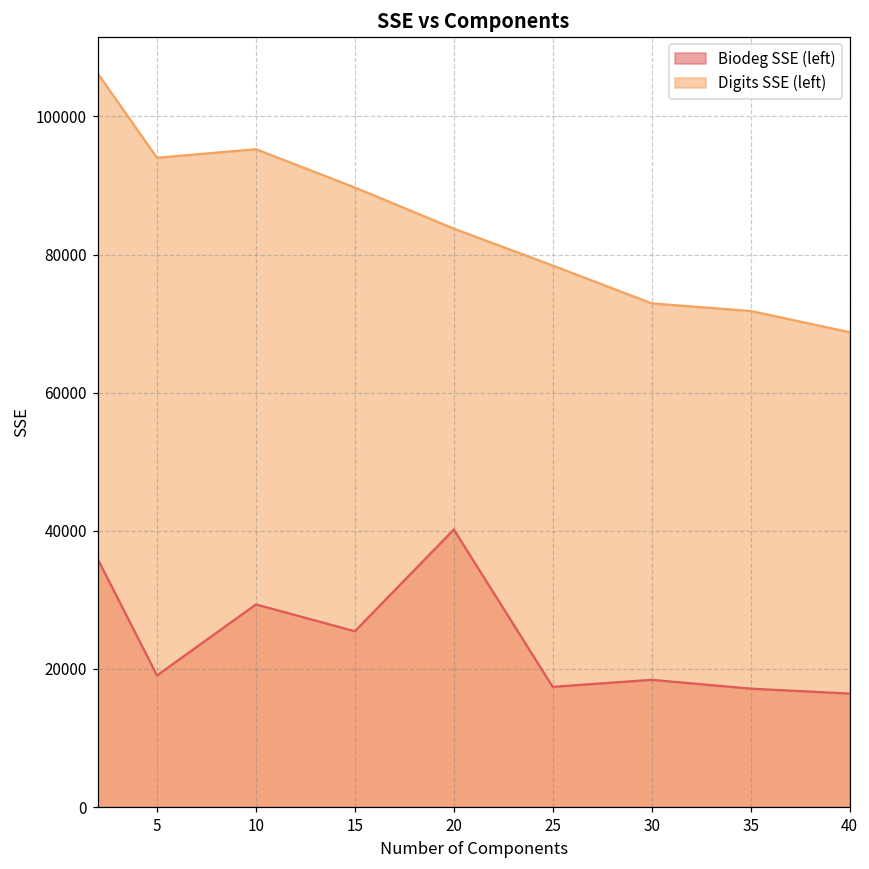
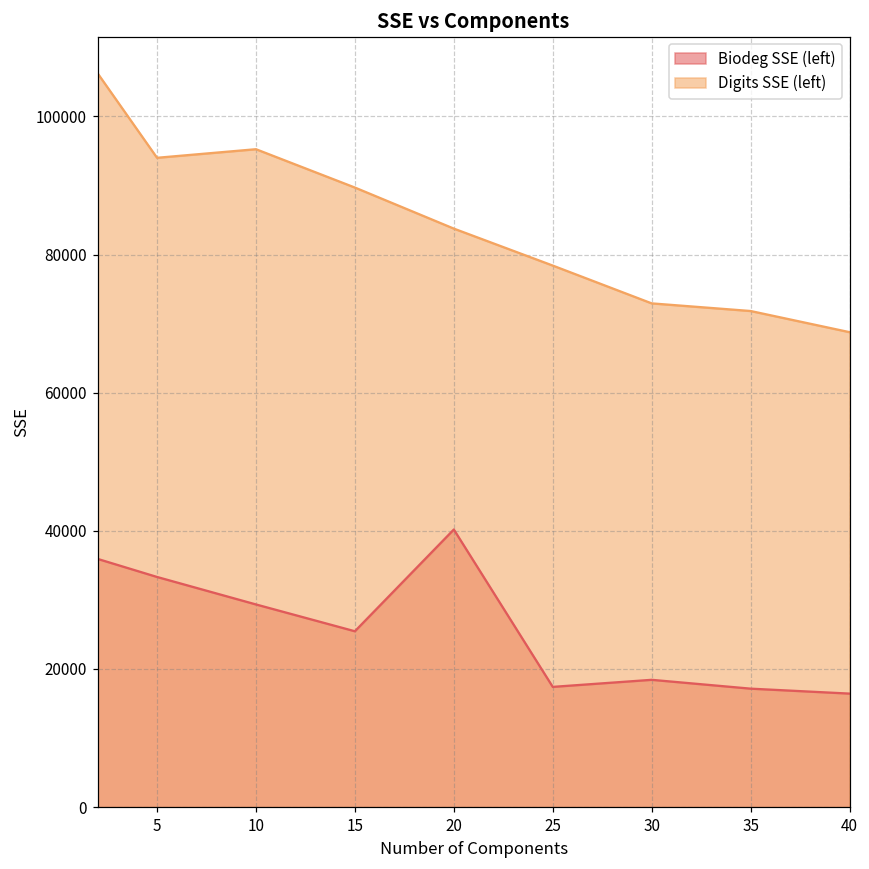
Biodeg SSE (left), 5: 19000 -> 33000
